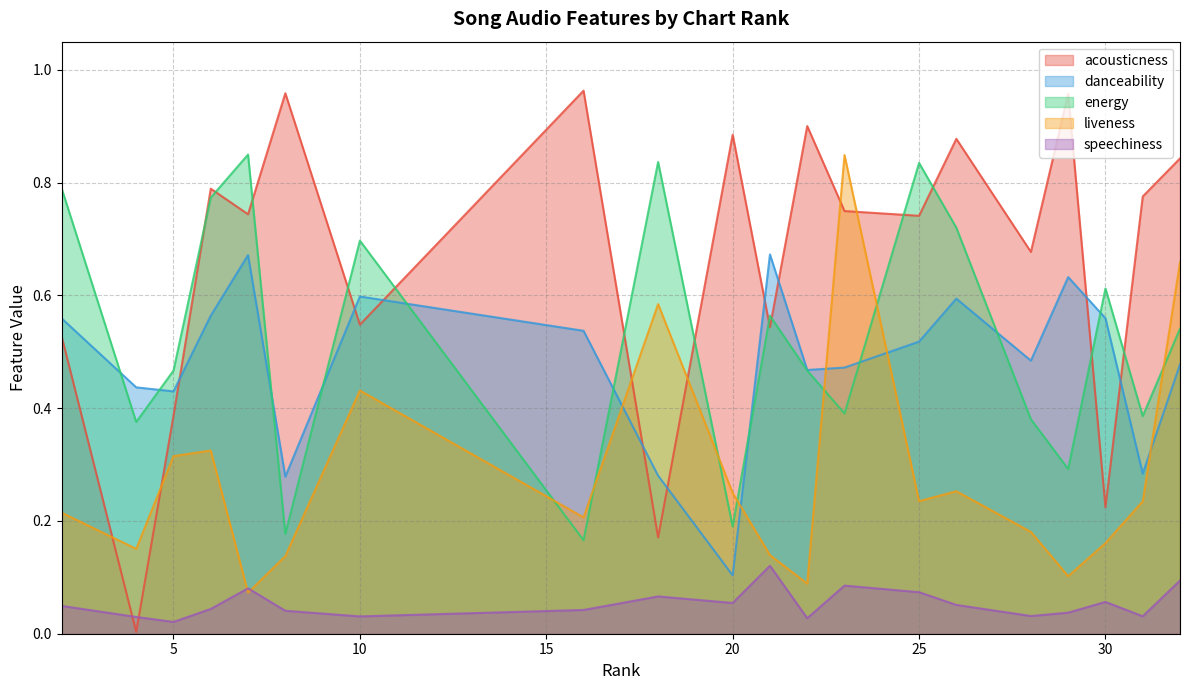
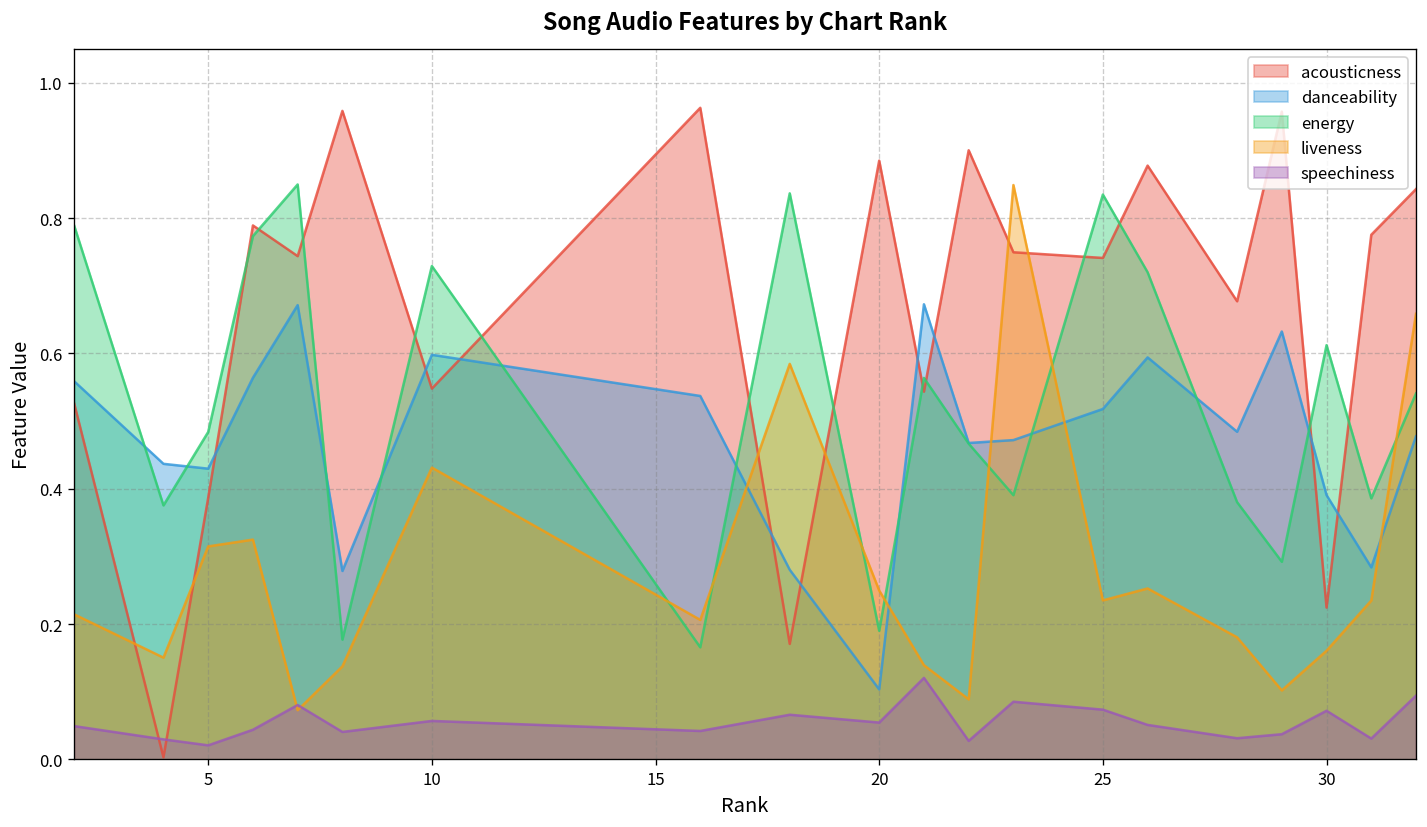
energy, 5: 0.47 -> 0.48
energy, 10: 0.70 -> 0.73
speechiness, 10: 0.03 -> 0.06
danceability, 30: 0.56 -> 0.39
speechiness, 30: 0.06 -> 0.07
